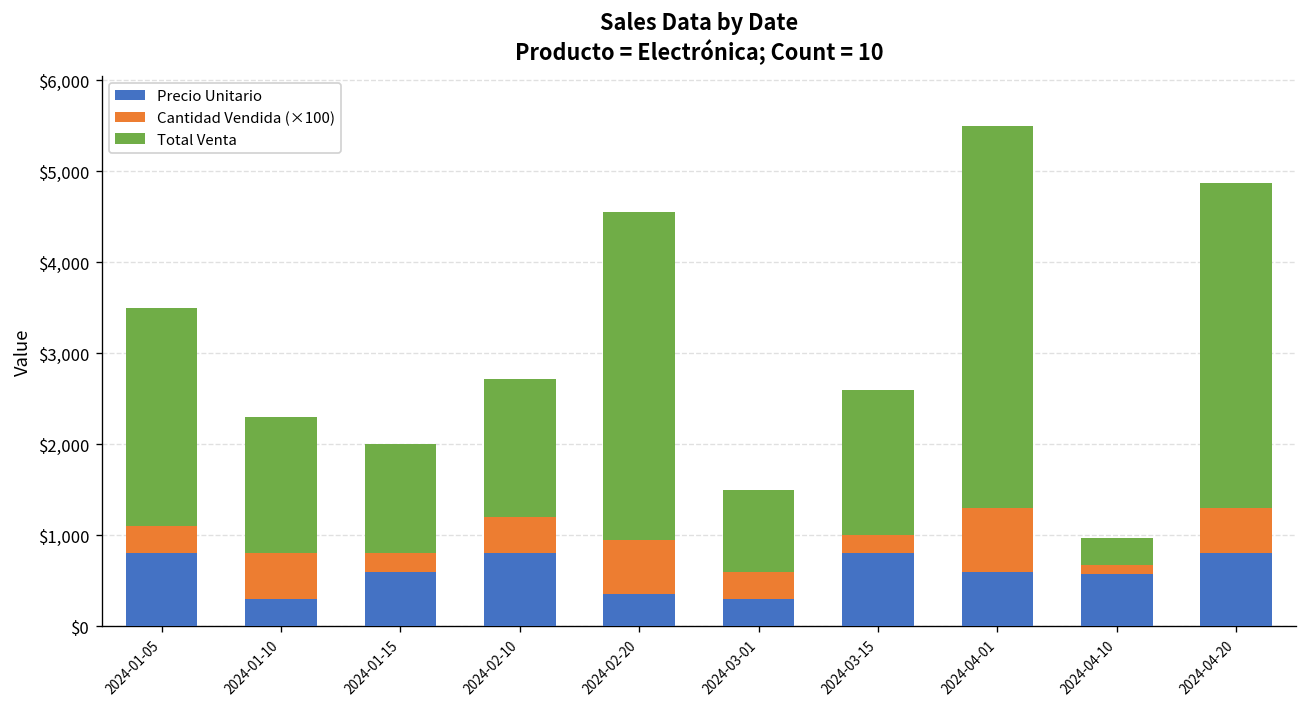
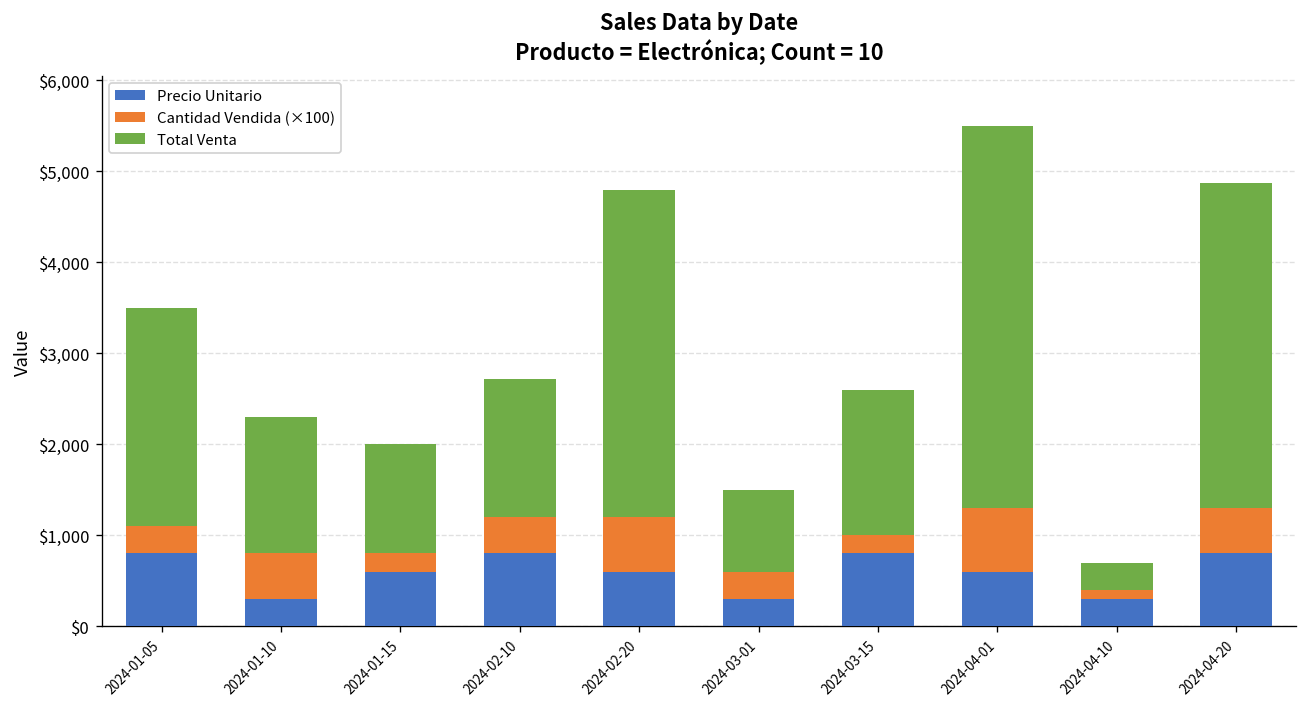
Precio Unitario, 2024-02-20: $400 -> $600
Precio Unitario, 2024-04-10: $600 -> $300
